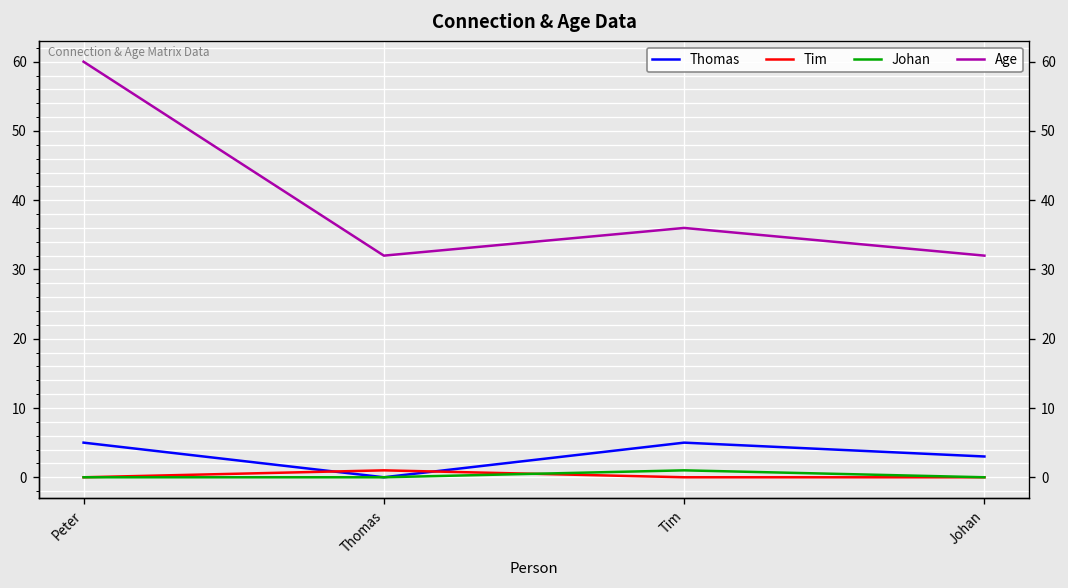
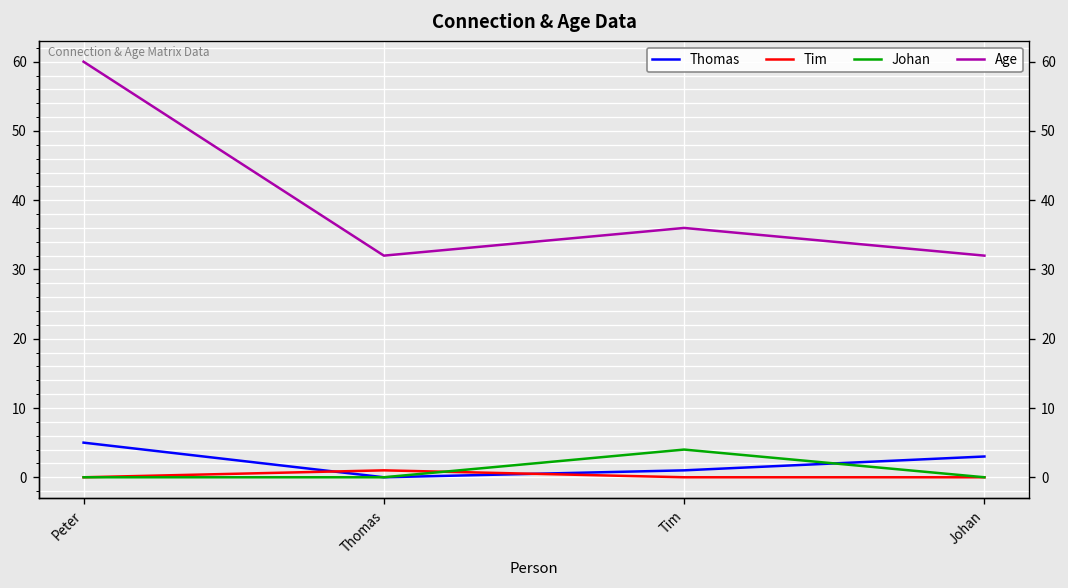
Thomas, Tim: 5 -> 1
Johan, Tim: 1 -> 4
